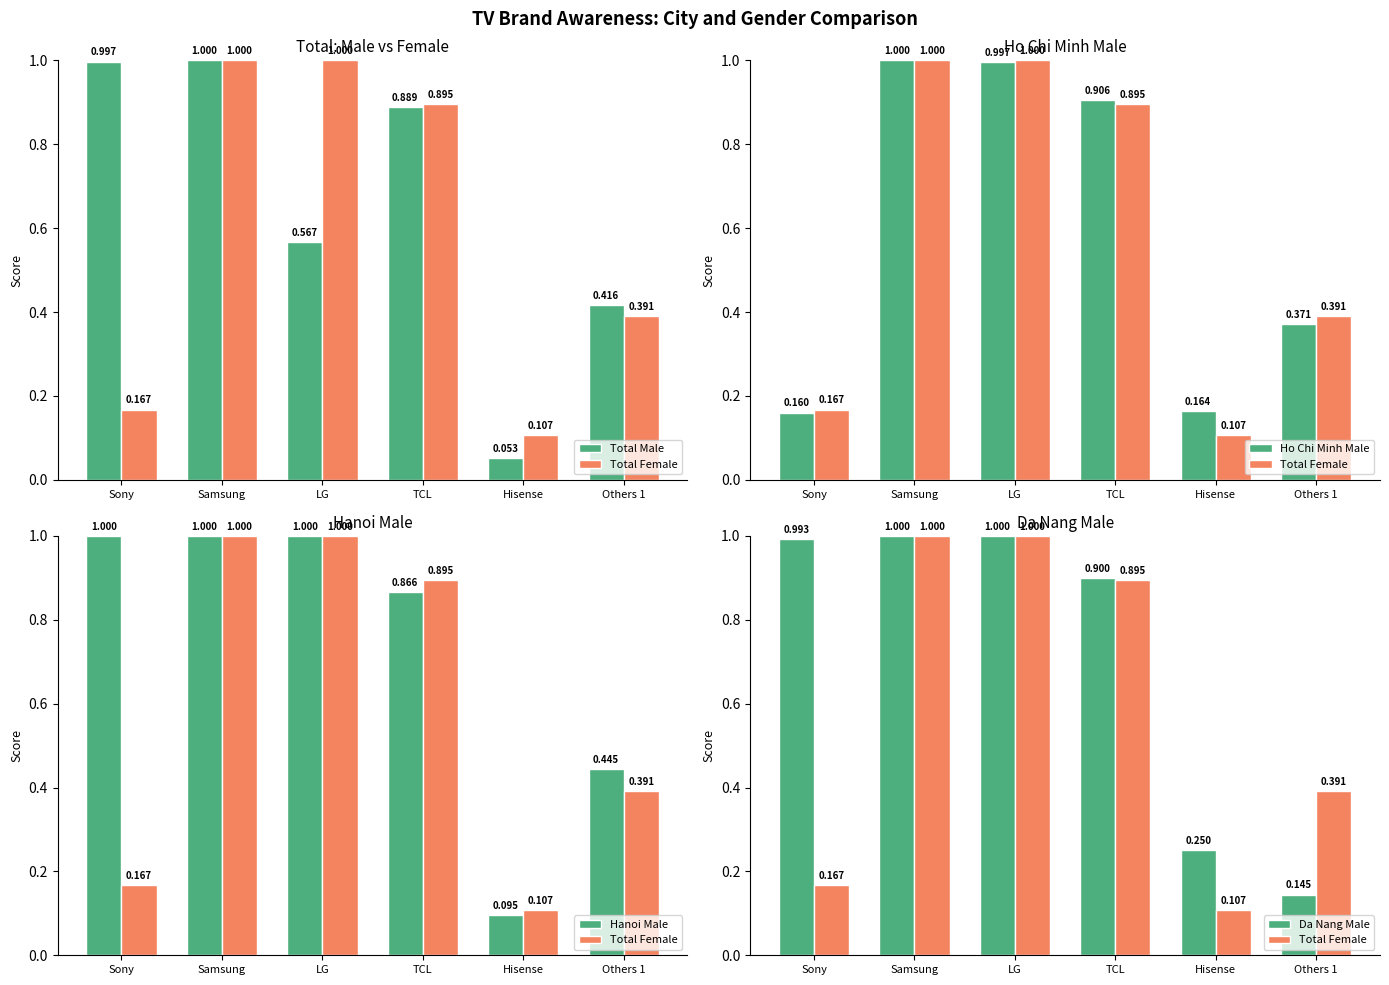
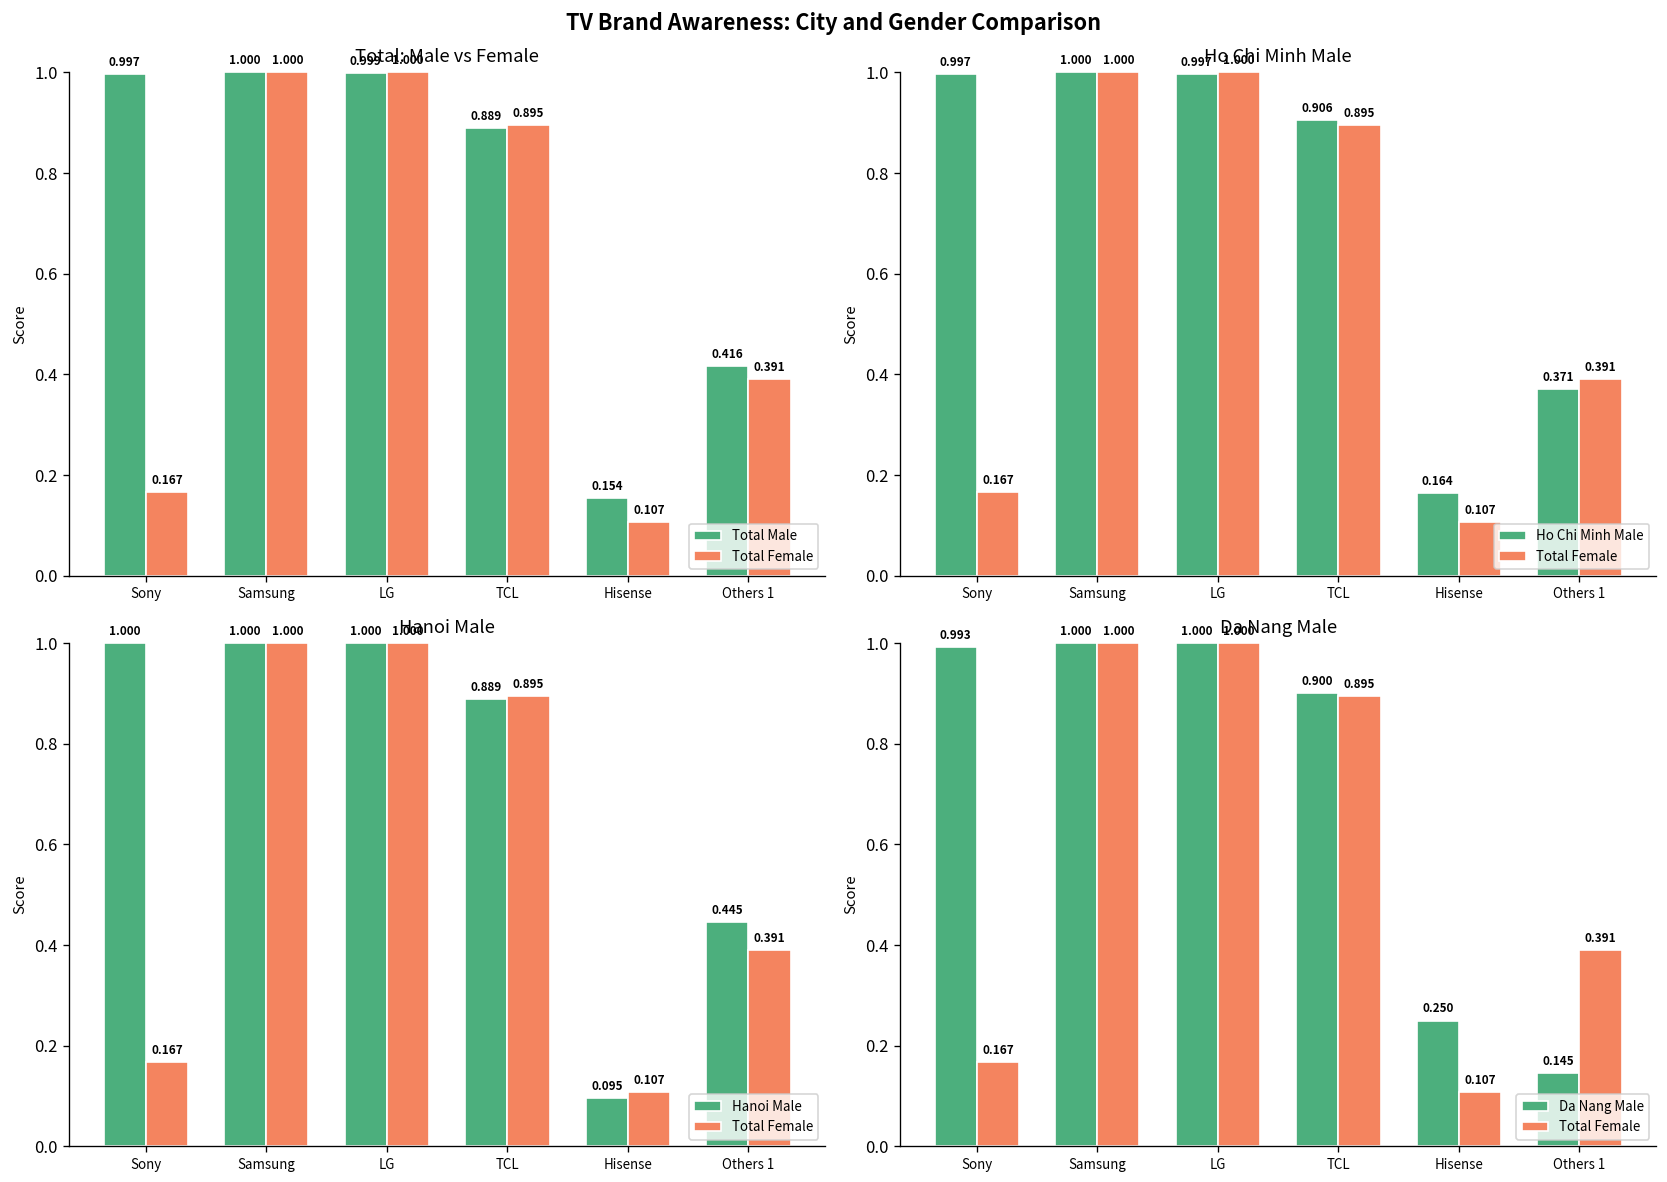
Total: Male vs Female, Total Male, LG: 0.567 -> 0.999
Total: Male vs Female, Total Male, Hisense: 0.053 -> 0.154
Ho Chi Minh Male, Ho Chi Minh Male, Sony: 0.160 -> 0.997
Hanoi Male, Hanoi Male, TCL: 0.866 -> 0.889
